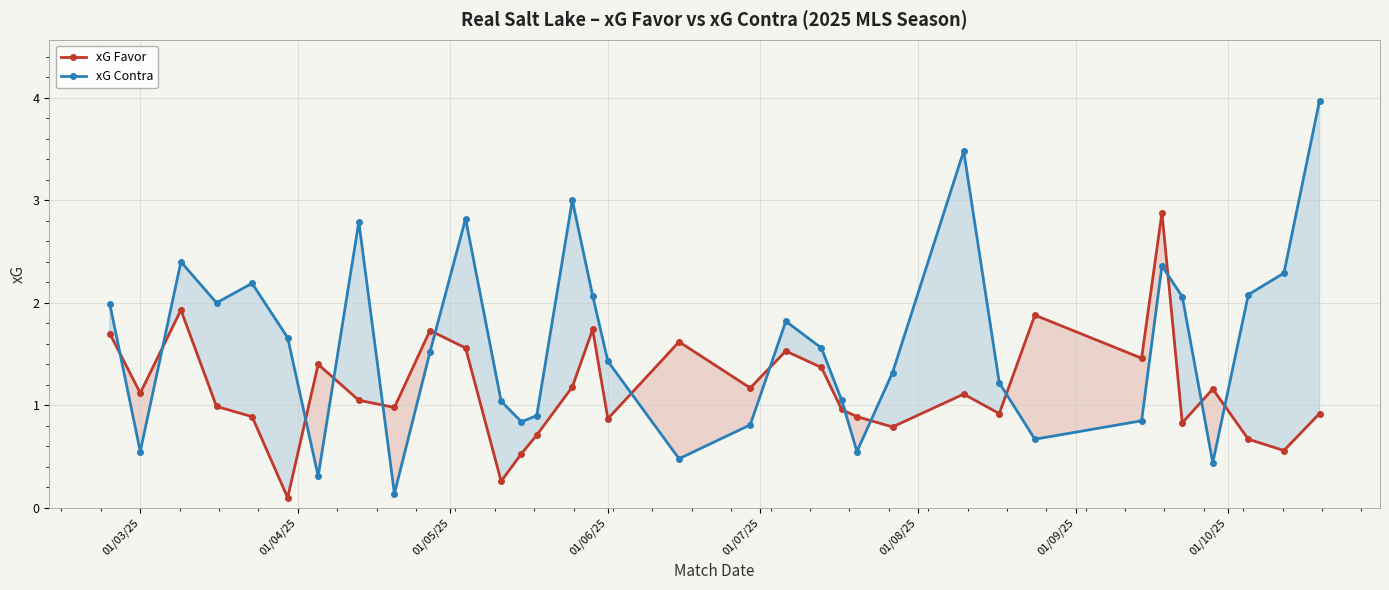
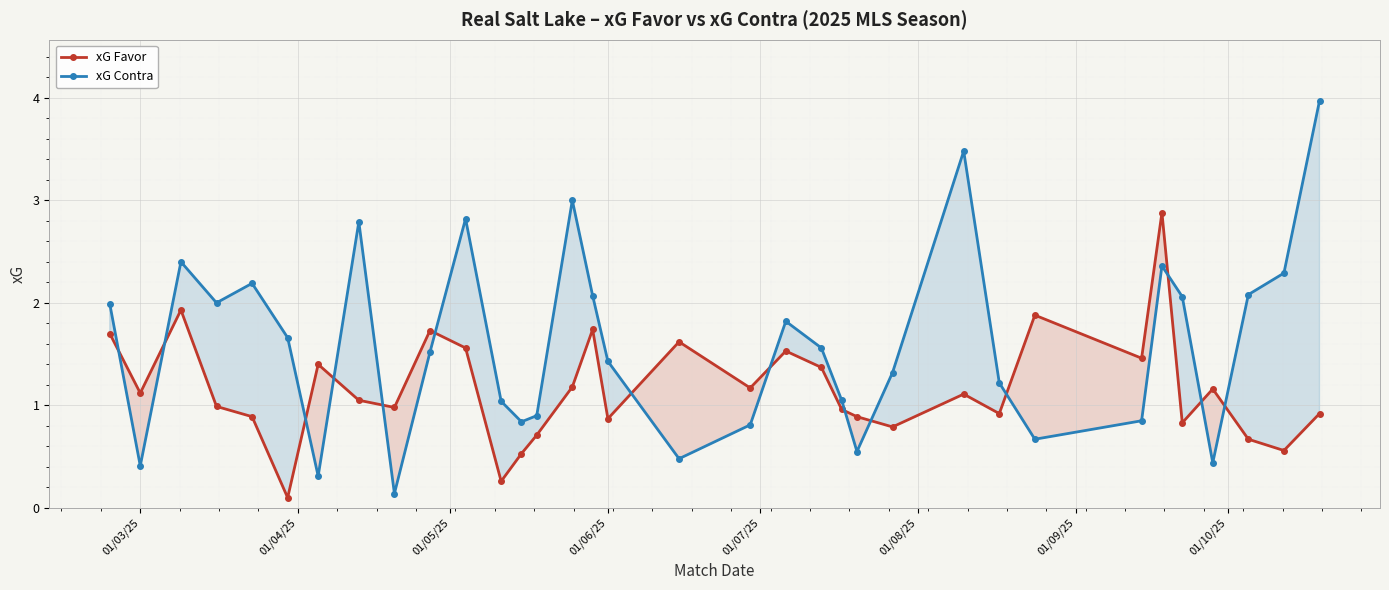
xG Contra, 01/03/25: 0.55 -> 0.41
